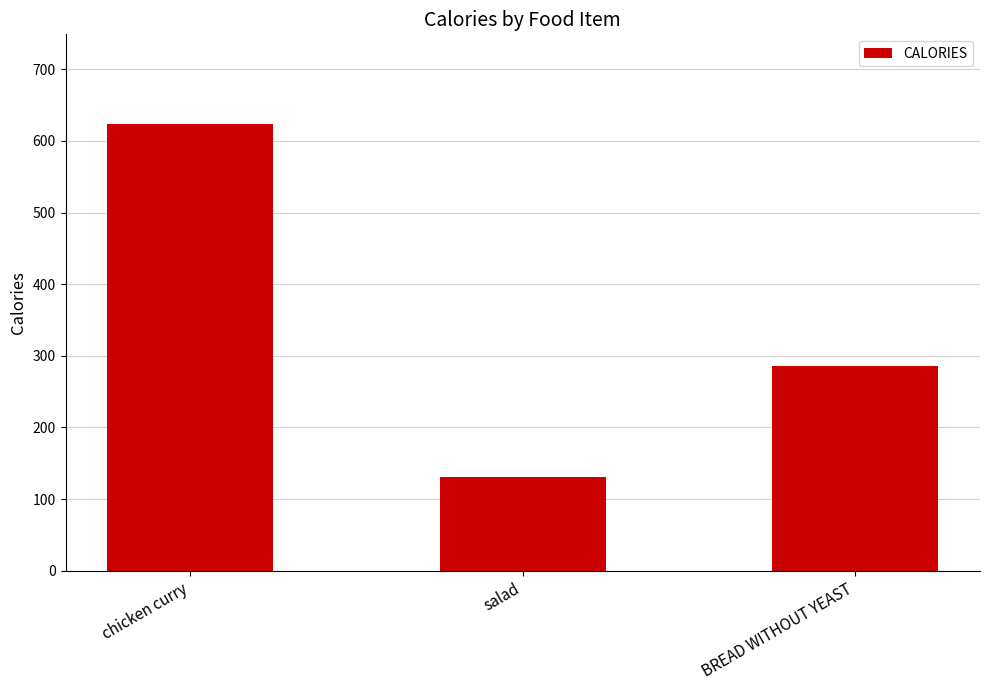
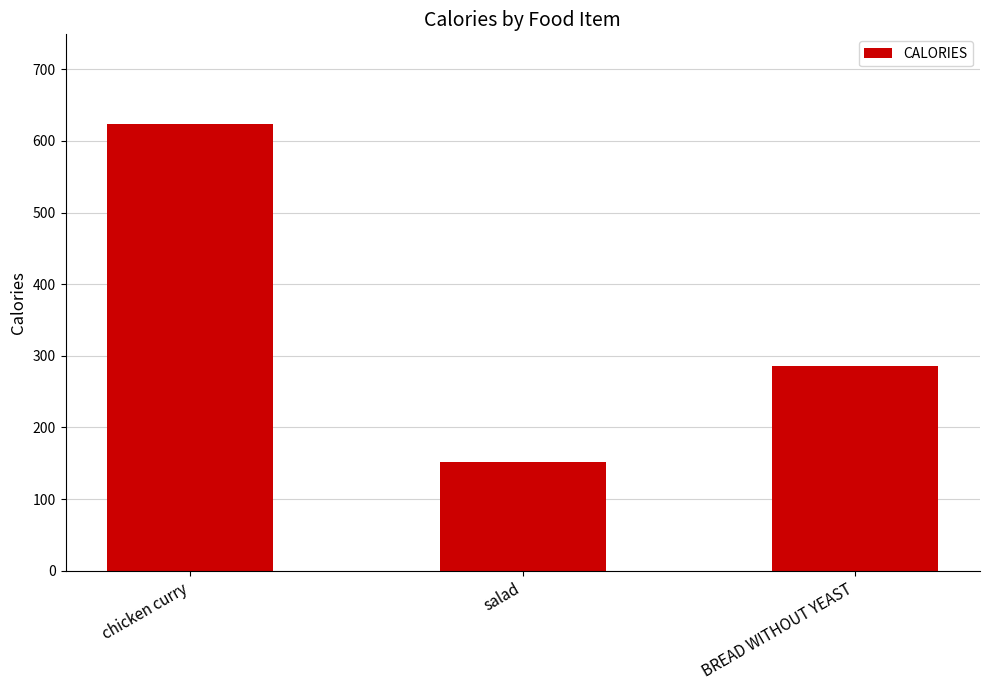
salad: 130 -> 150
